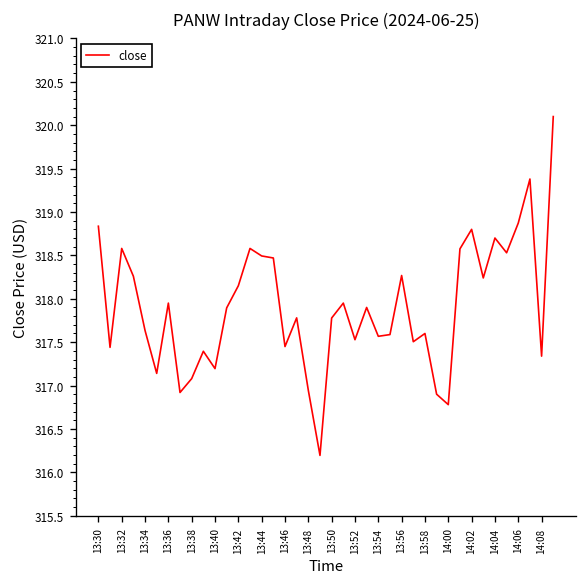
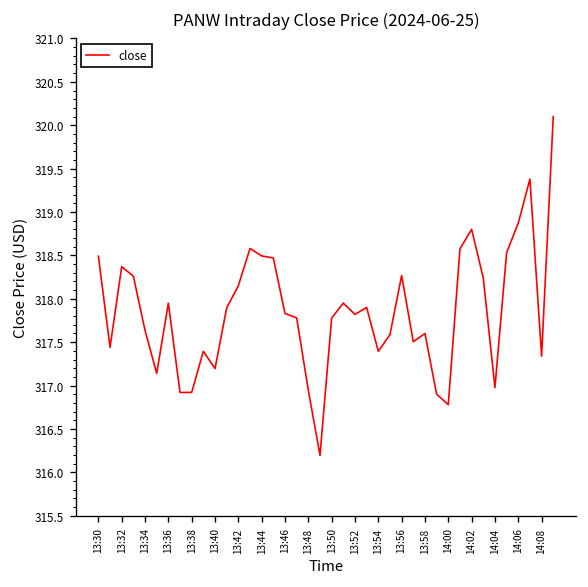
13:30: 318.8 -> 318.5
13:32: 318.6 -> 318.4
13:38: 317.1 -> 316.9
13:46: 317.4 -> 317.8
13:52: 317.5 -> 317.8
13:54: 317.6 -> 317.4
14:04: 318.7 -> 317.0
